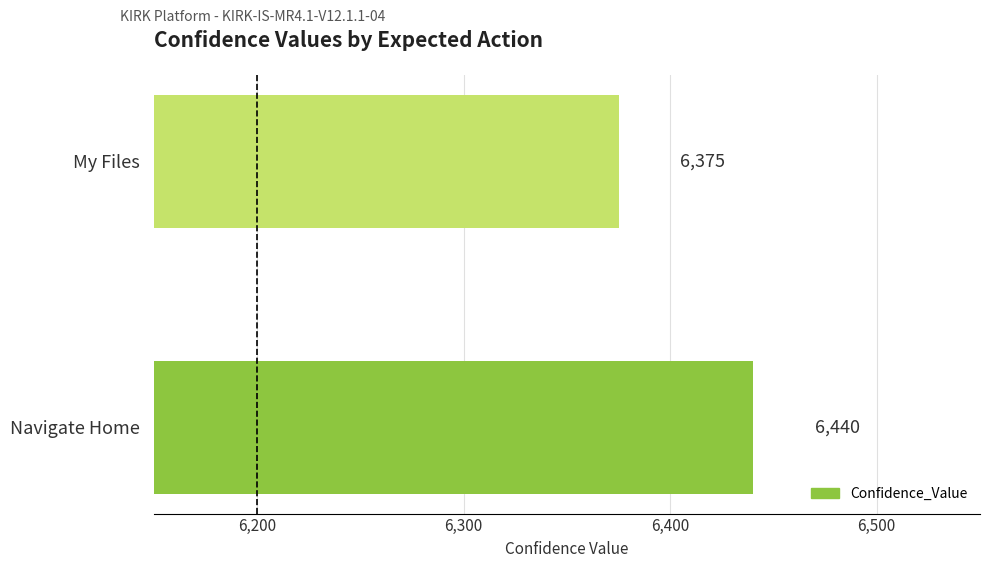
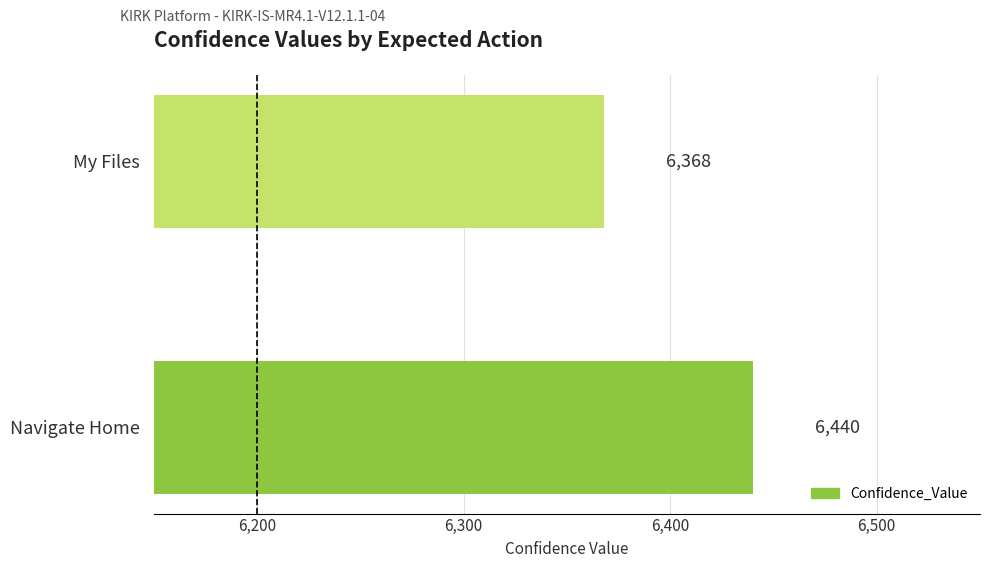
My Files: 6,375 -> 6,368
